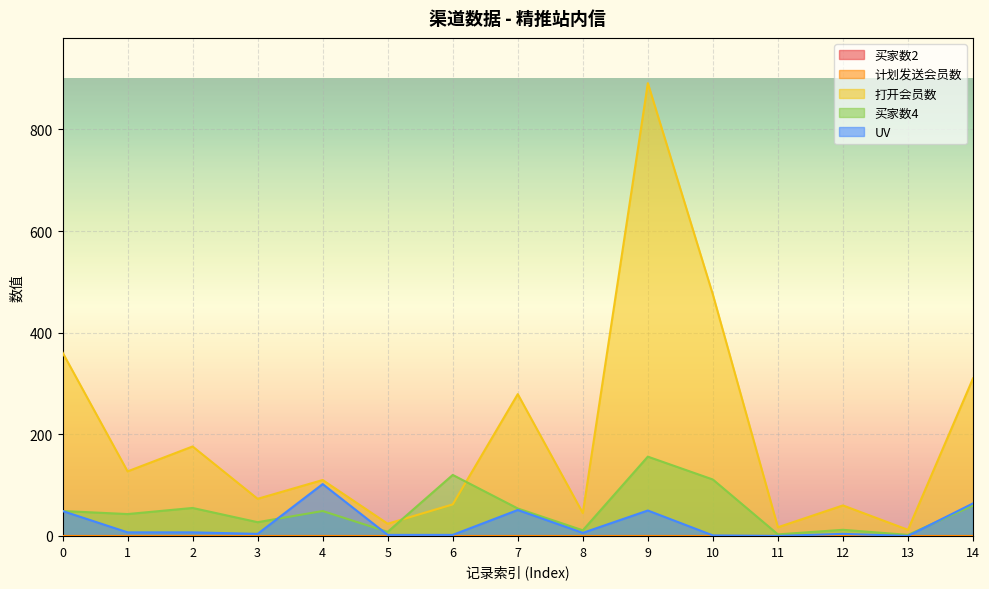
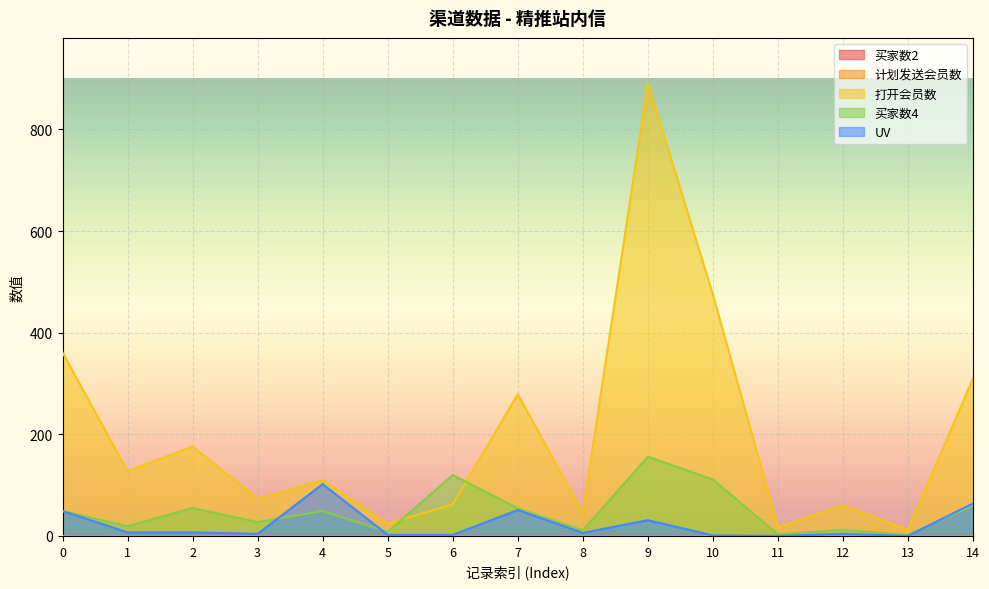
买家数4, 1: 40 -> 20
UV, 9: 50 -> 30
